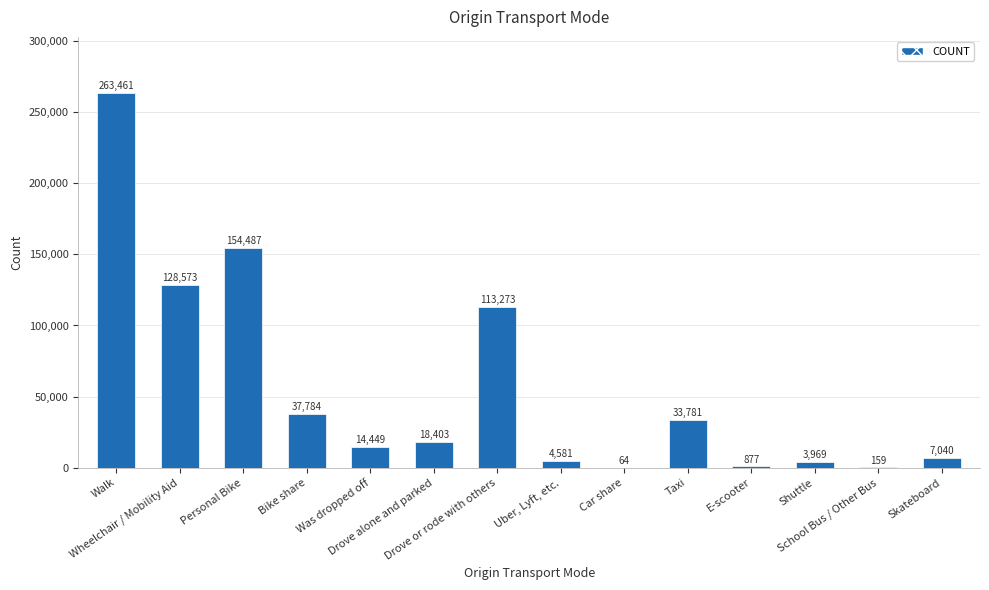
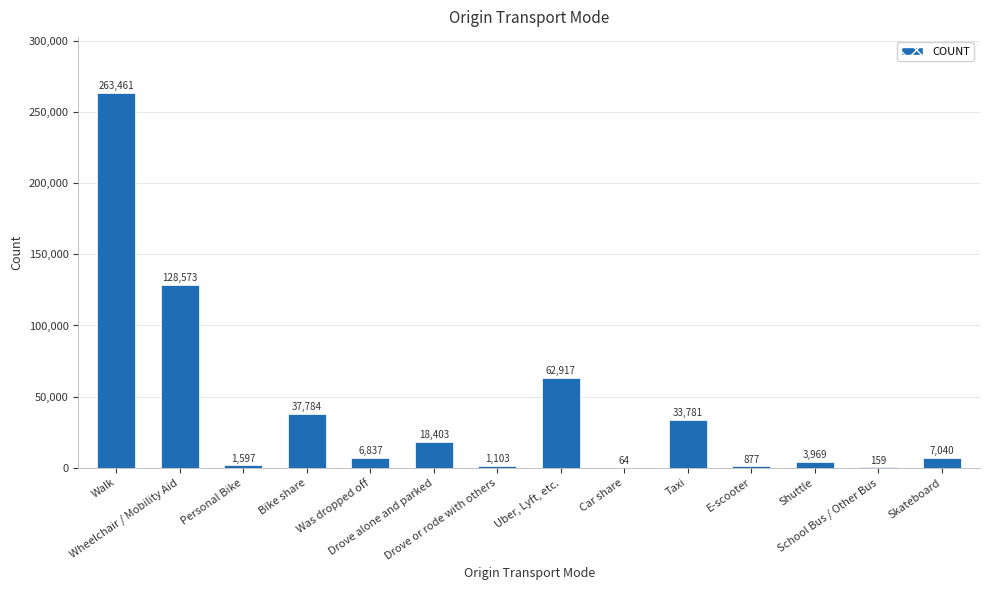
Personal Bike: 154,487 -> 1,597
Was dropped off: 14,449 -> 6,837
Drove or rode with others: 113,273 -> 1,103
Uber, Lyft, etc.: 4,581 -> 62,917
